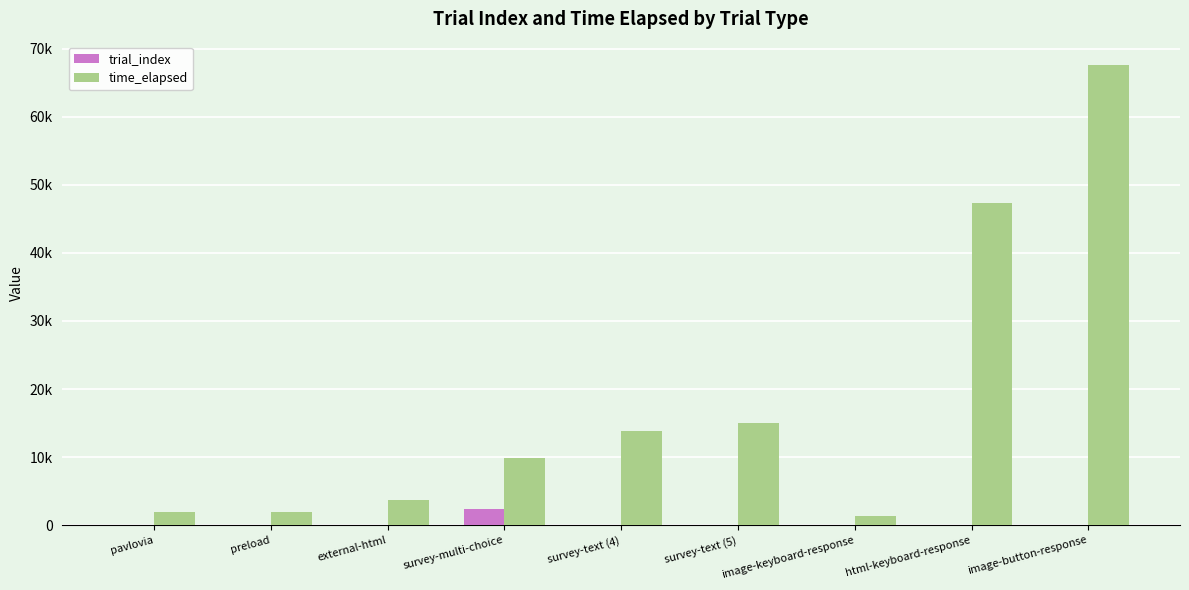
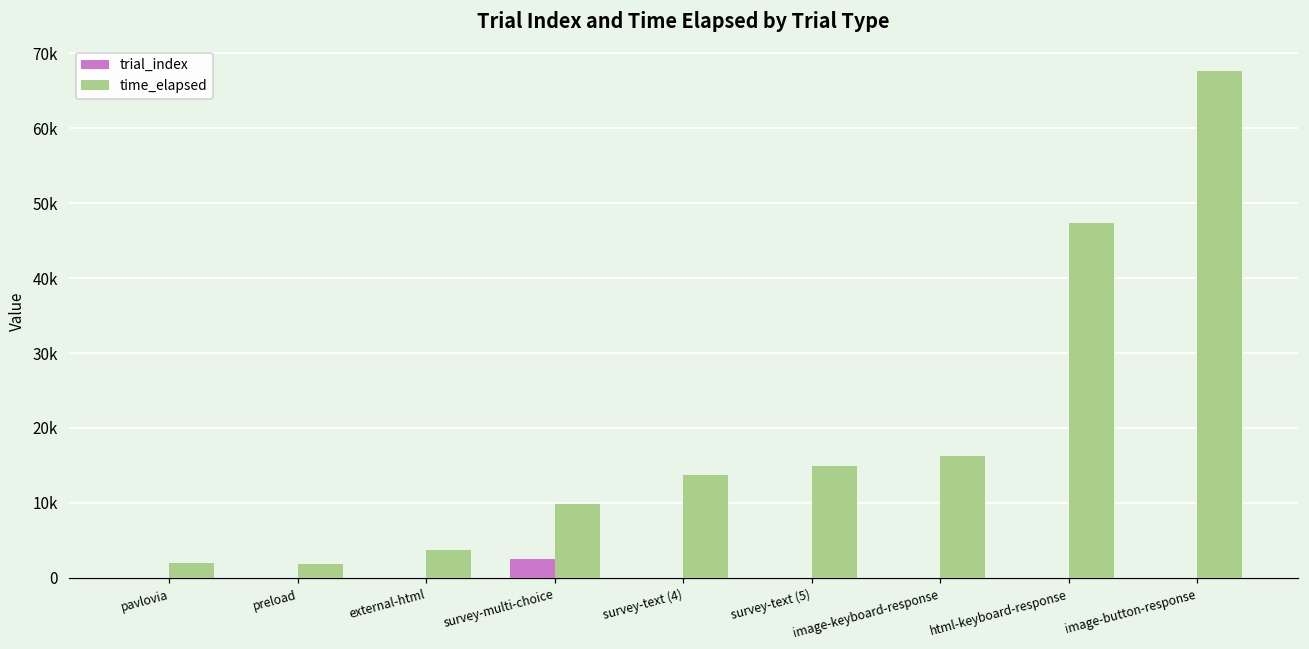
time_elapsed, image-keyboard-response: 1000 -> 16000
